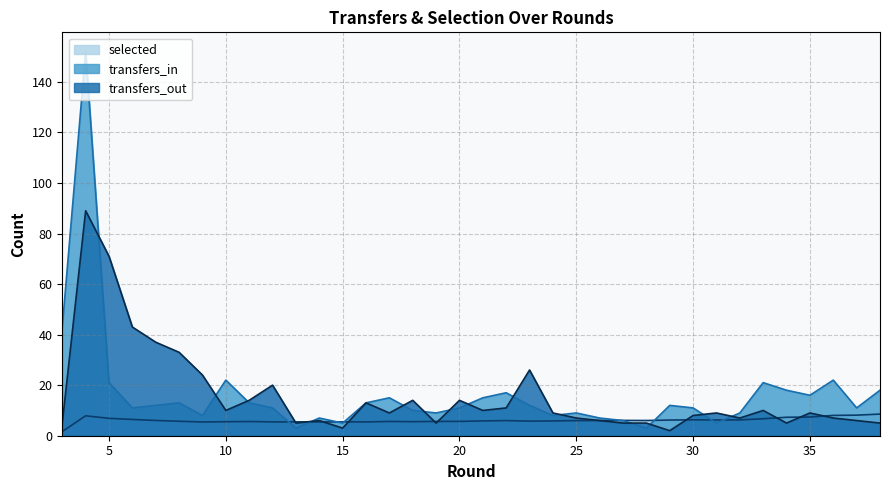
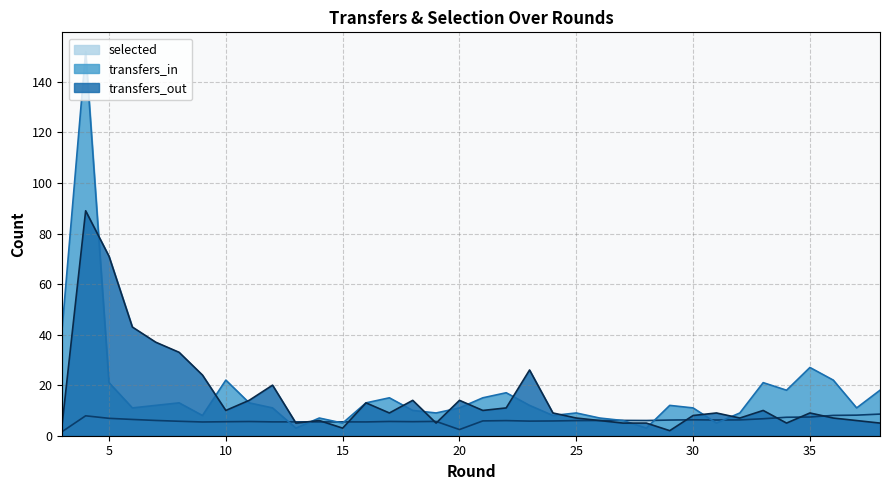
selected, 20: 6 -> 2
transfers_in, 35: 16 -> 27
